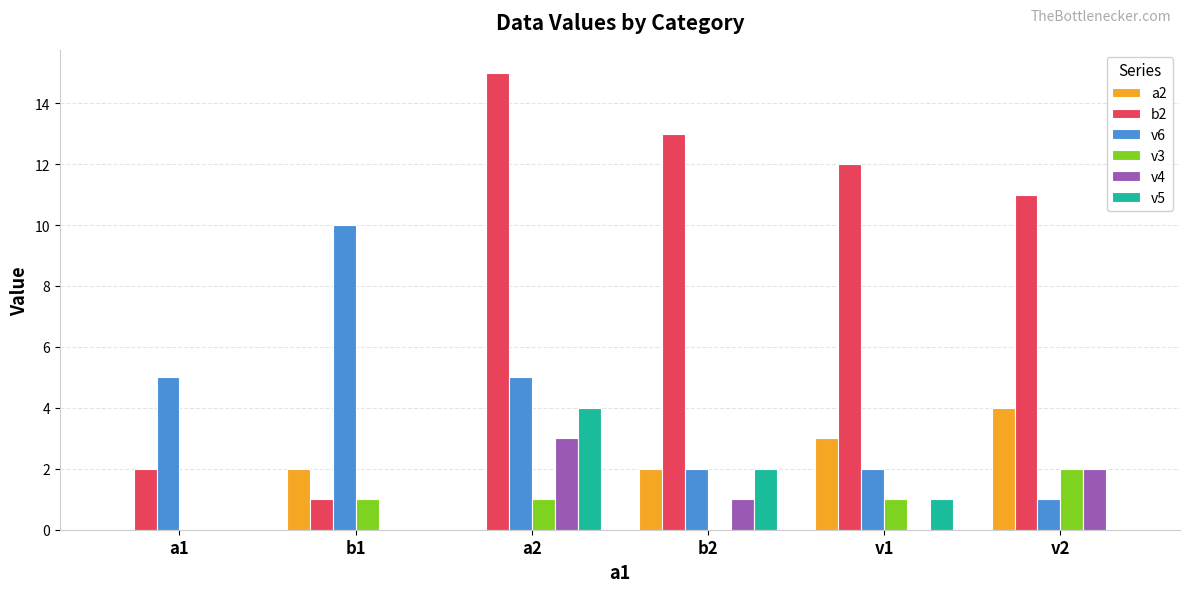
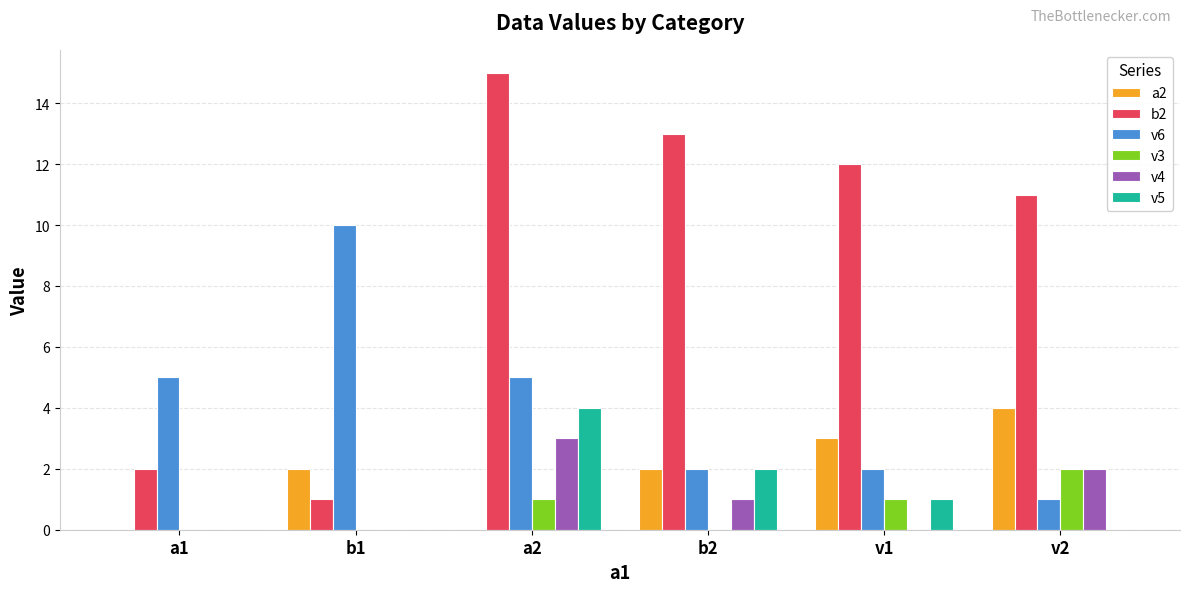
v3, b1: 1 -> 0
